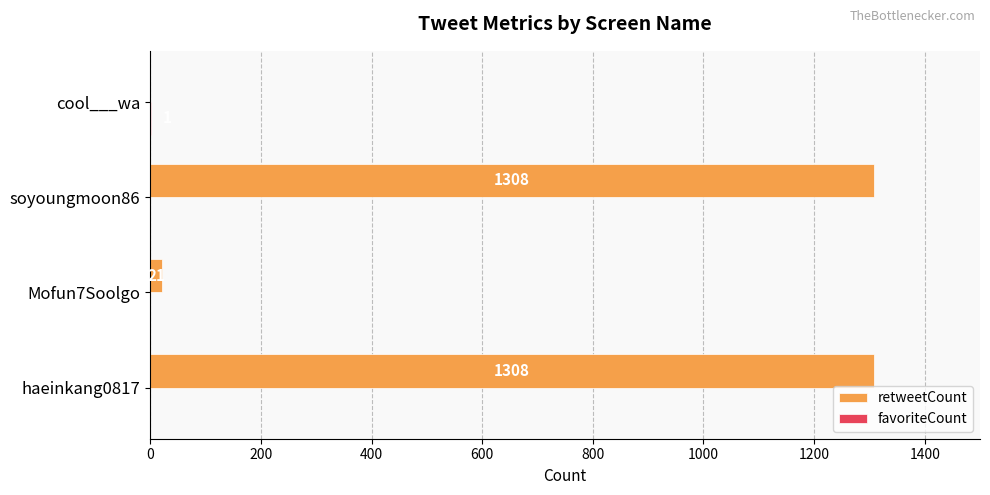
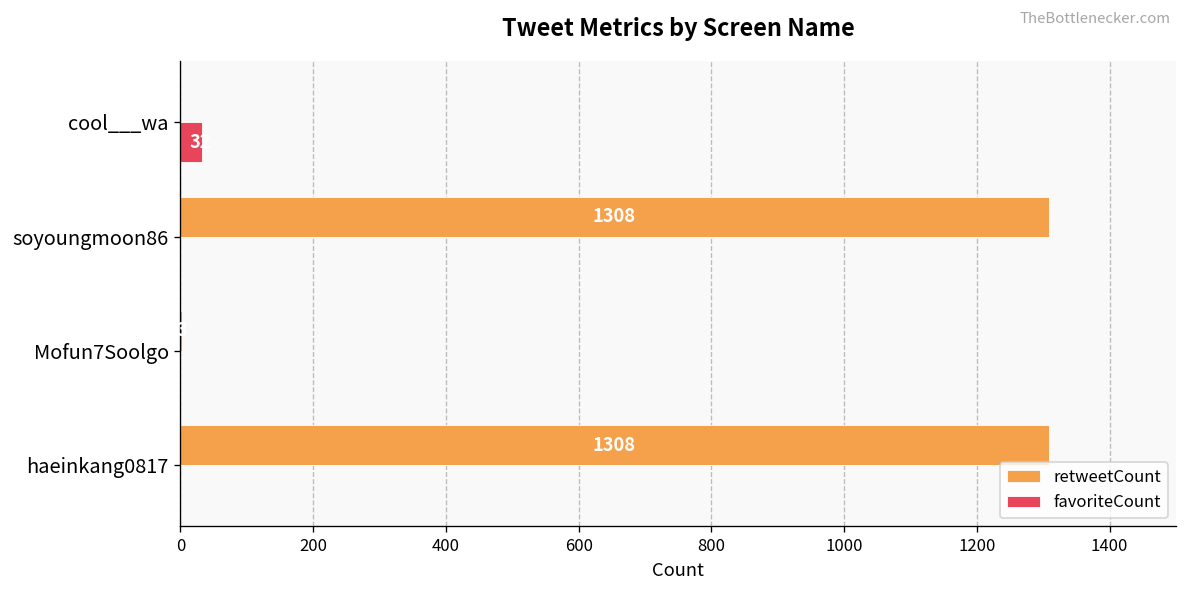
favoriteCount, cool___wa: 0 -> 30
retweetCount, Mofun7Soolgo: 20 -> 0
